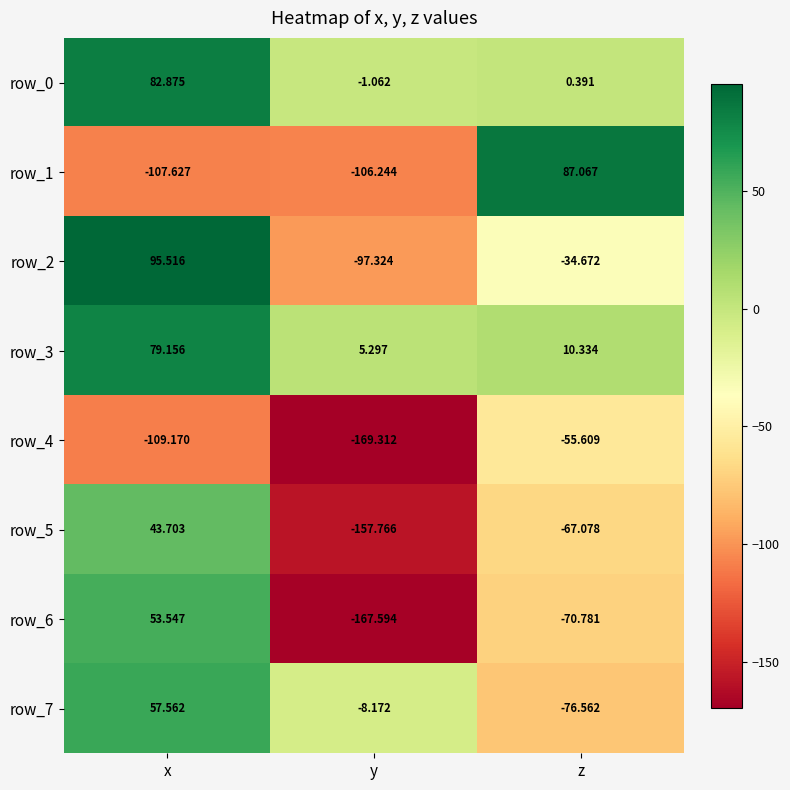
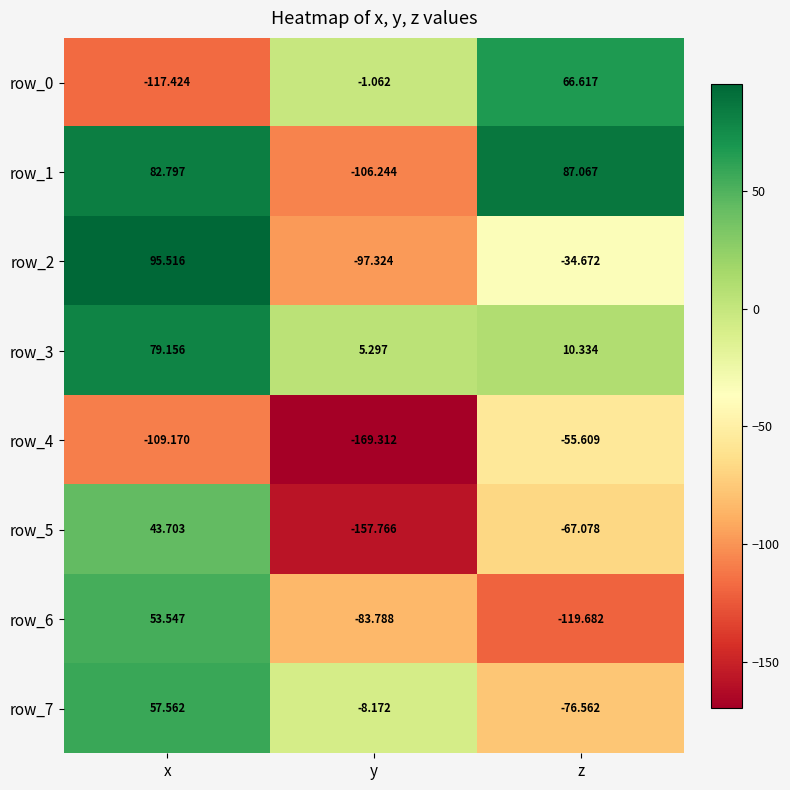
row_0, x: 82.875 -> -117.424
row_0, z: 0.391 -> 66.617
row_1, x: -107.627 -> 82.797
row_6, y: -167.594 -> -83.788
row_6, z: -70.781 -> -119.682
